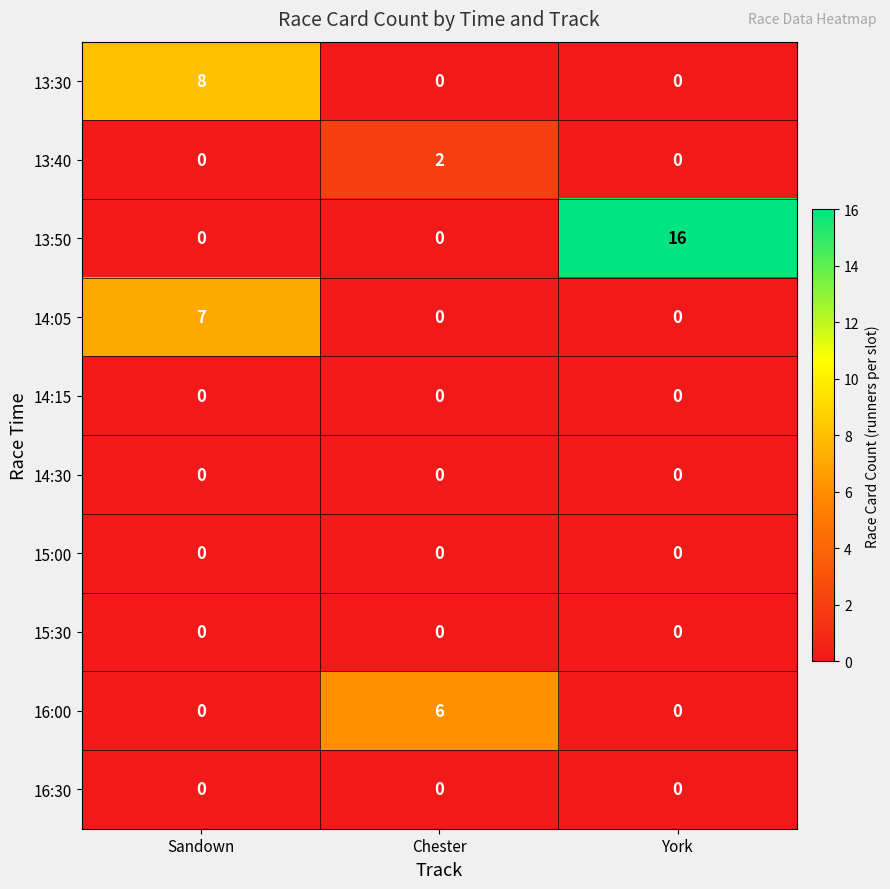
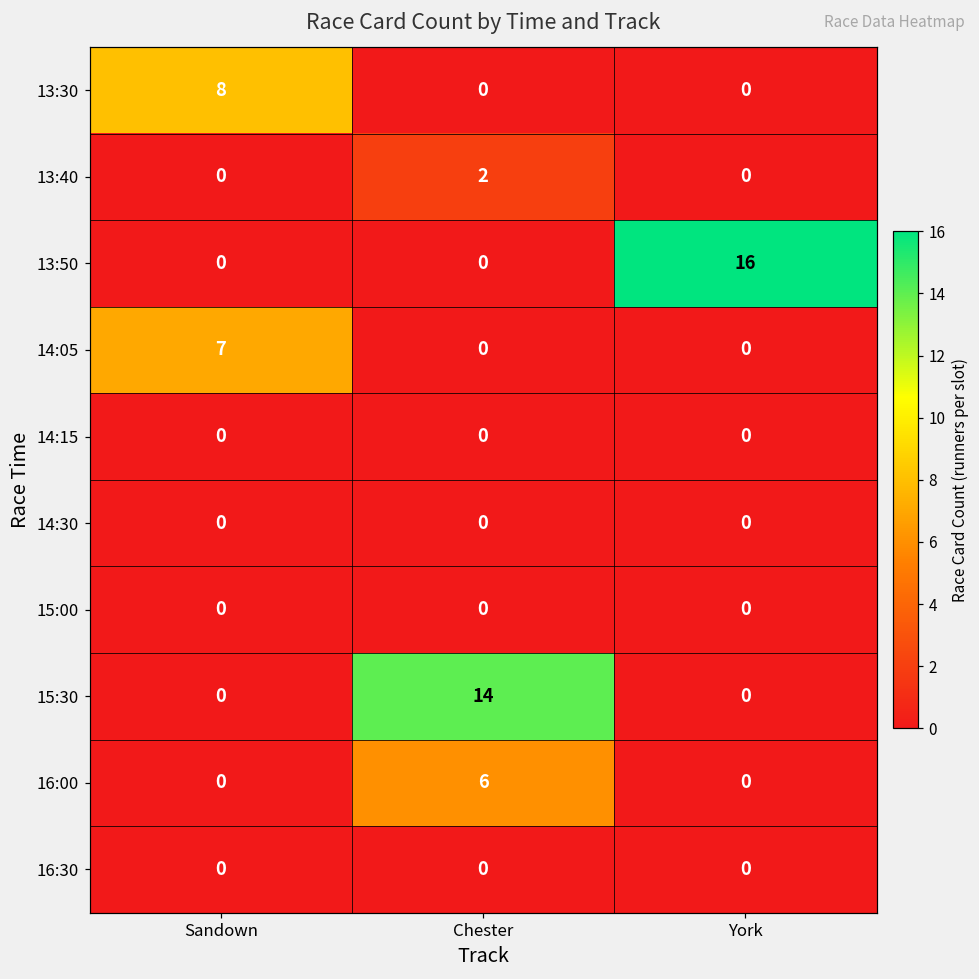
15:30, Chester: 0 -> 14
